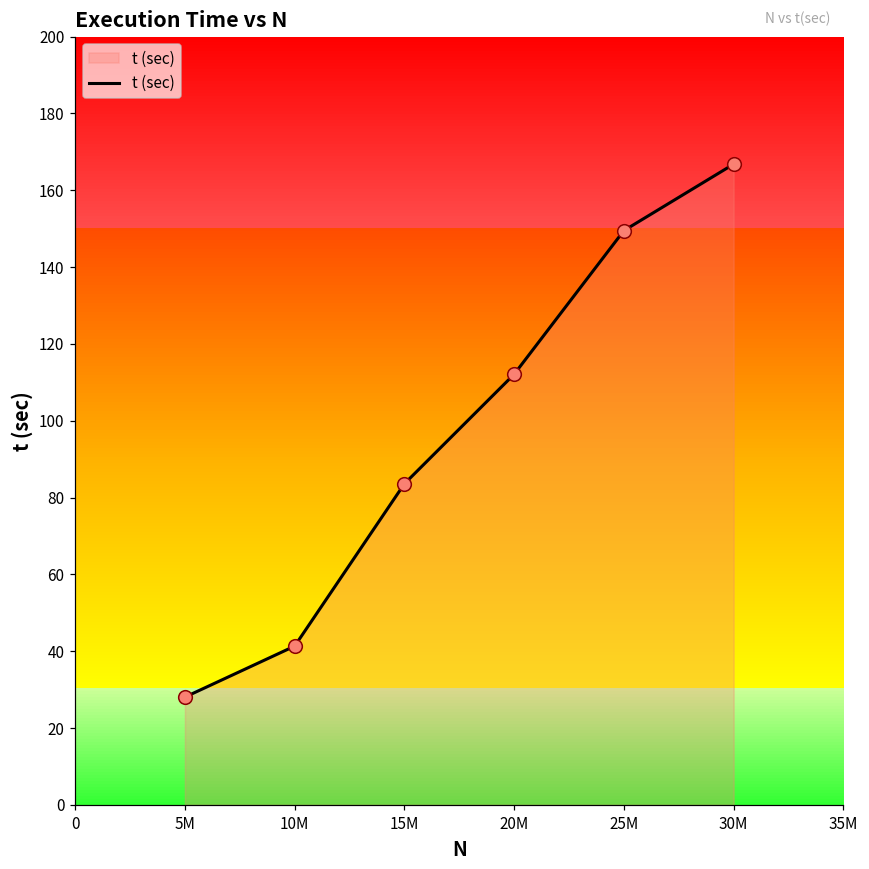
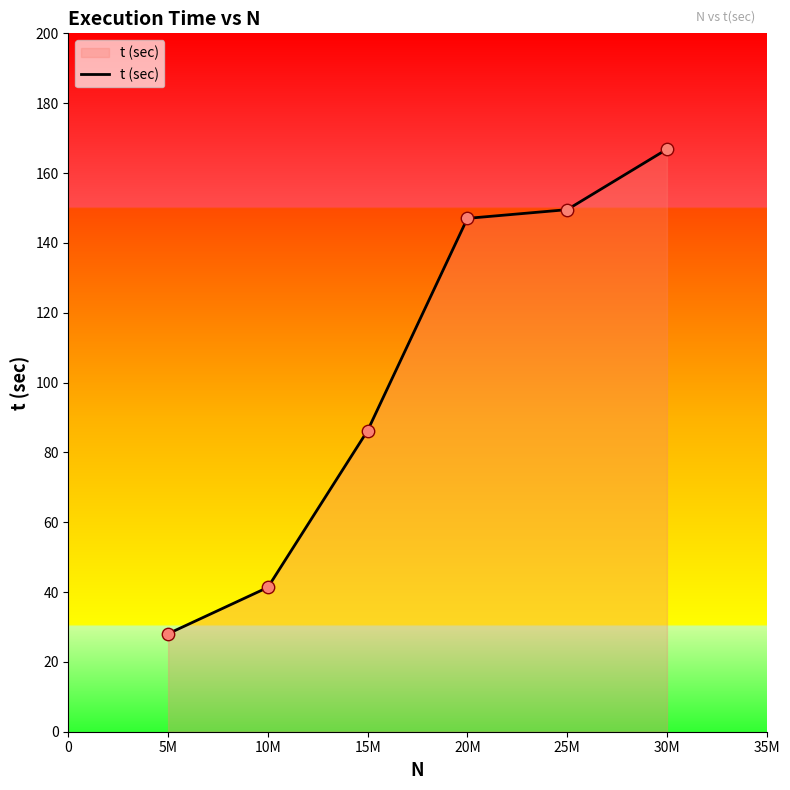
15M: 84 -> 86
20M: 112 -> 147
